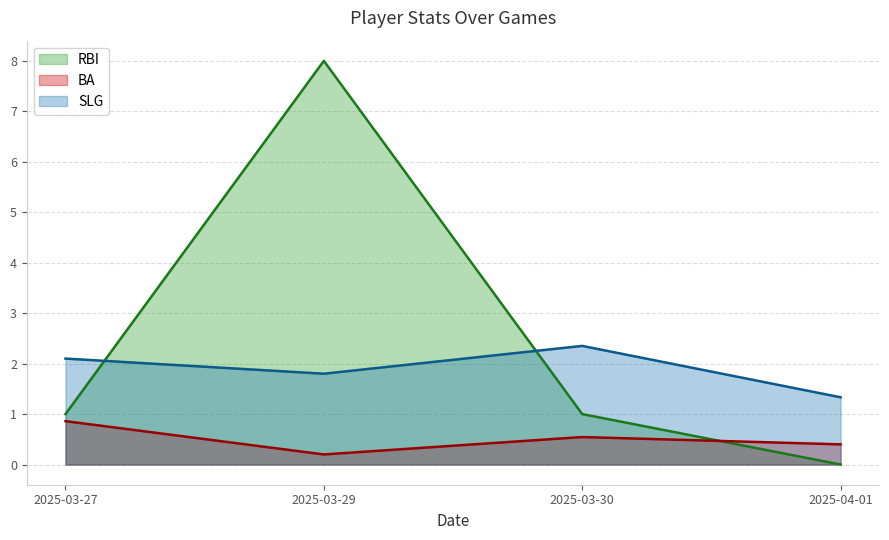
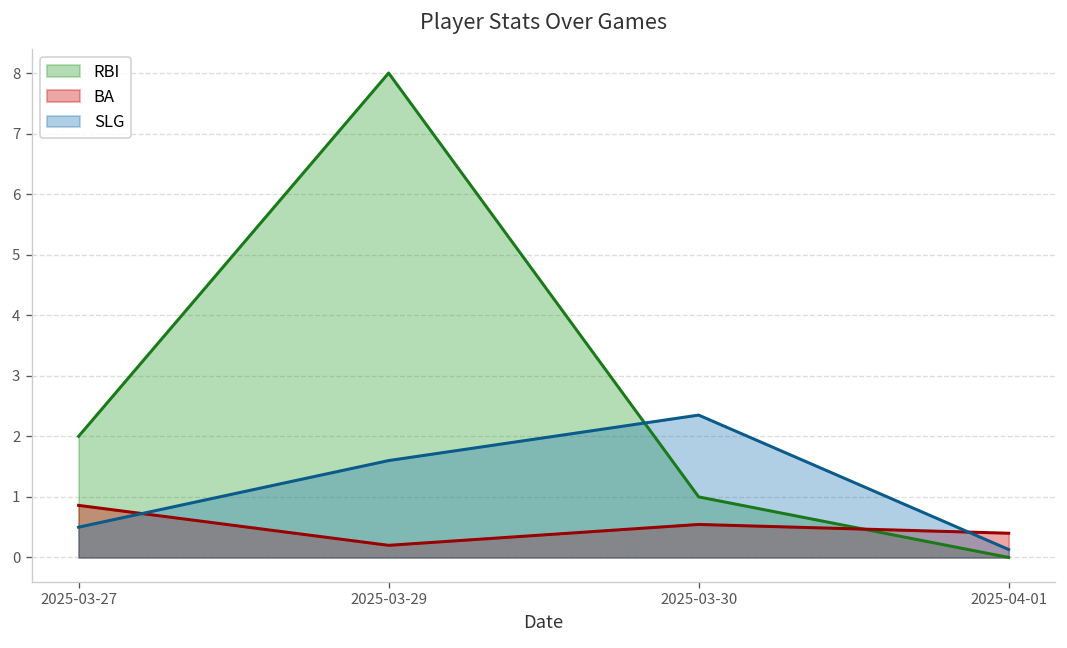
RBI, 2025-03-27: 1 -> 2
SLG, 2025-03-27: 2.1 -> 0.5
SLG, 2025-03-29: 1.8 -> 1.6
SLG, 2025-04-01: 1.3 -> 0.1
